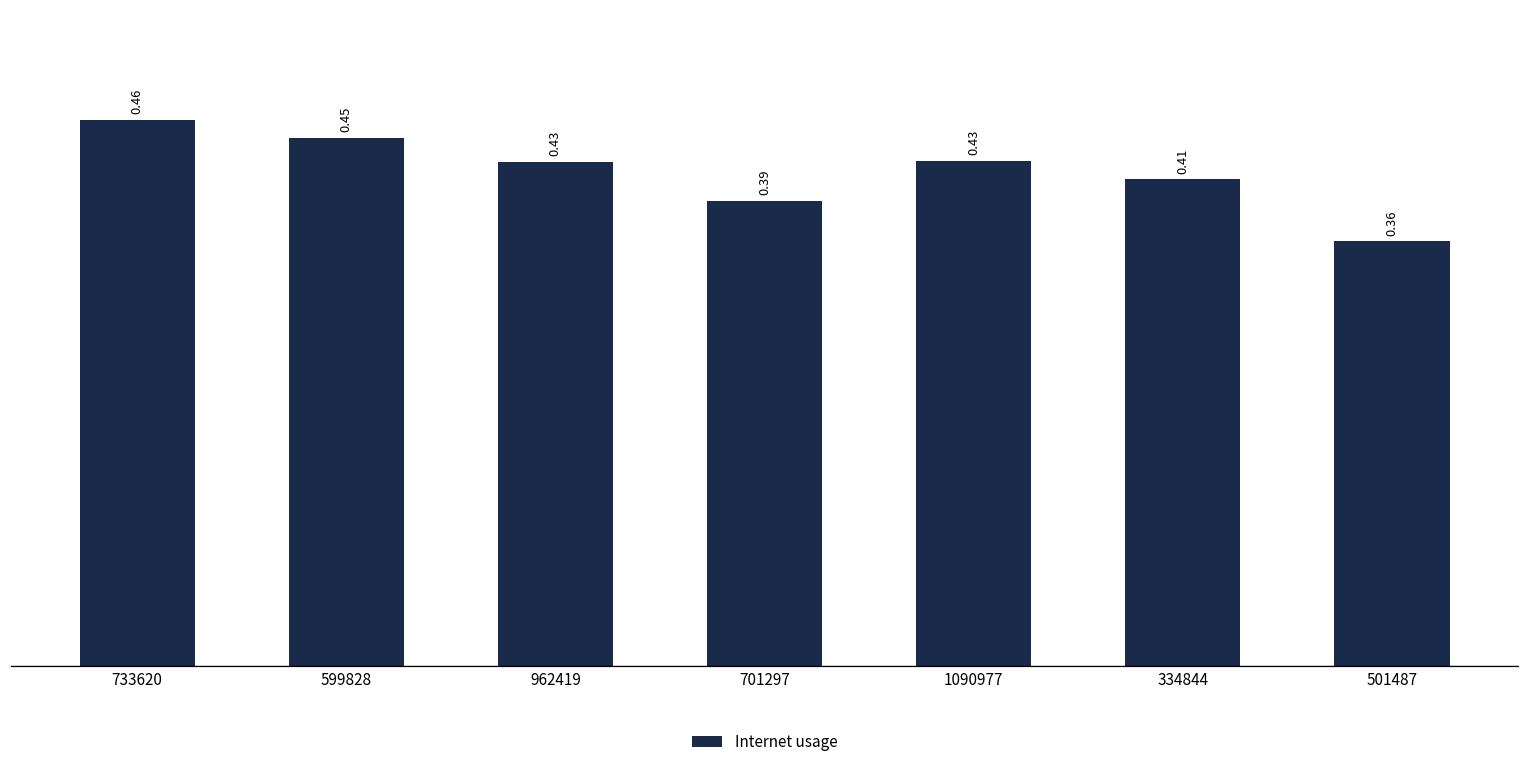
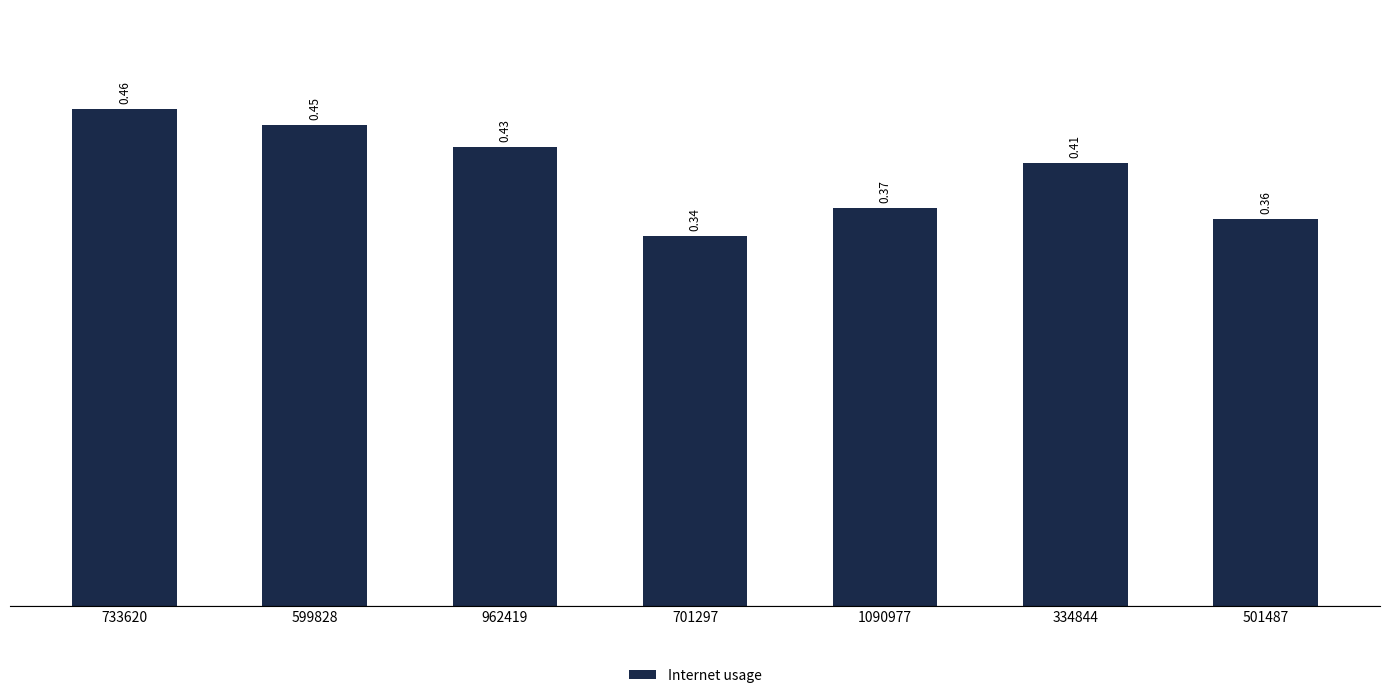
701297: 0.39 -> 0.34
1090977: 0.43 -> 0.37
